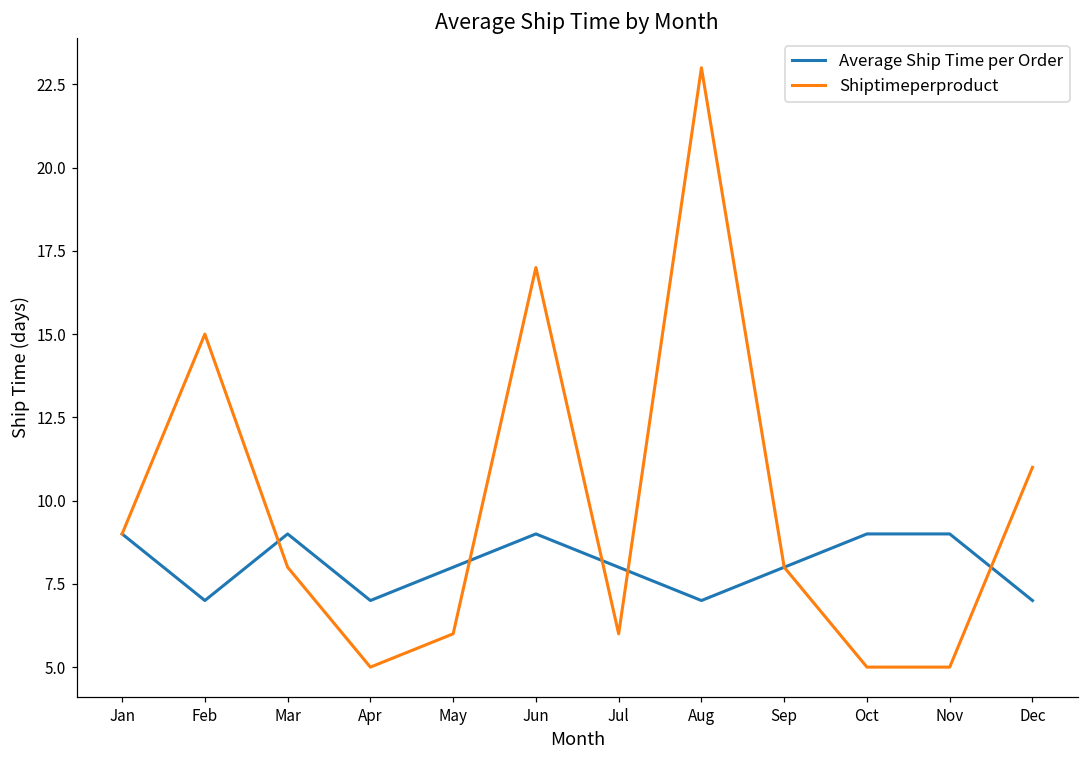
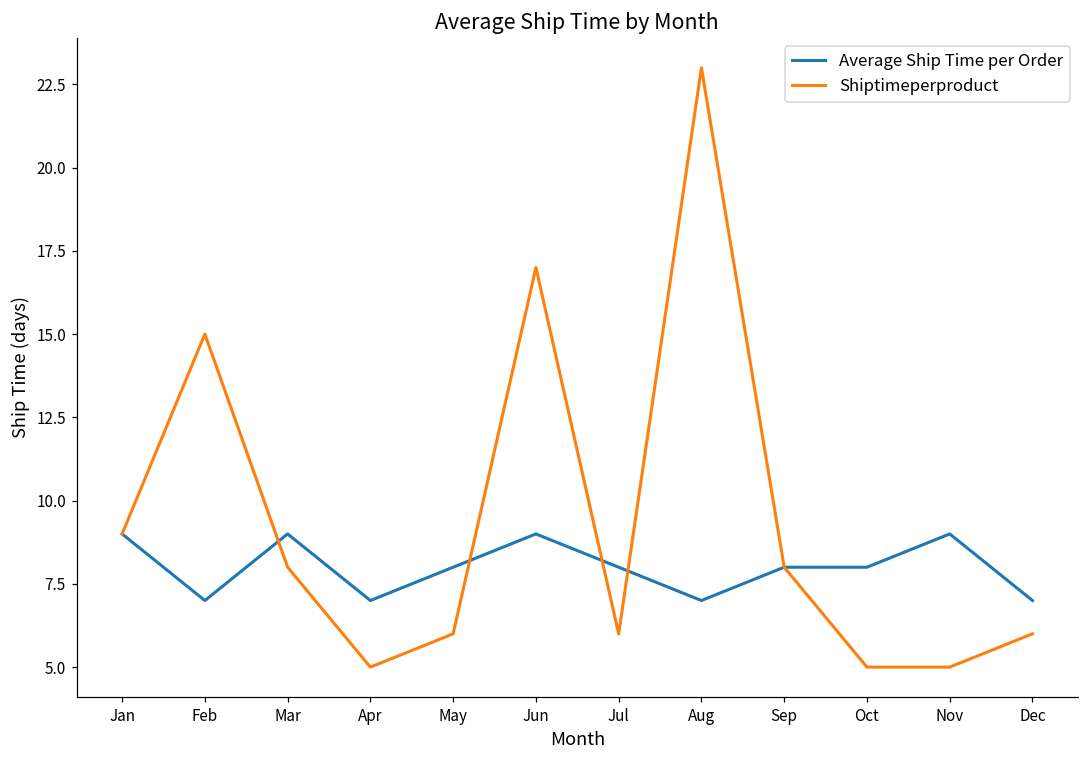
Average Ship Time per Order, Oct: 9 -> 8
Shiptimeperproduct, Dec: 11 -> 6
